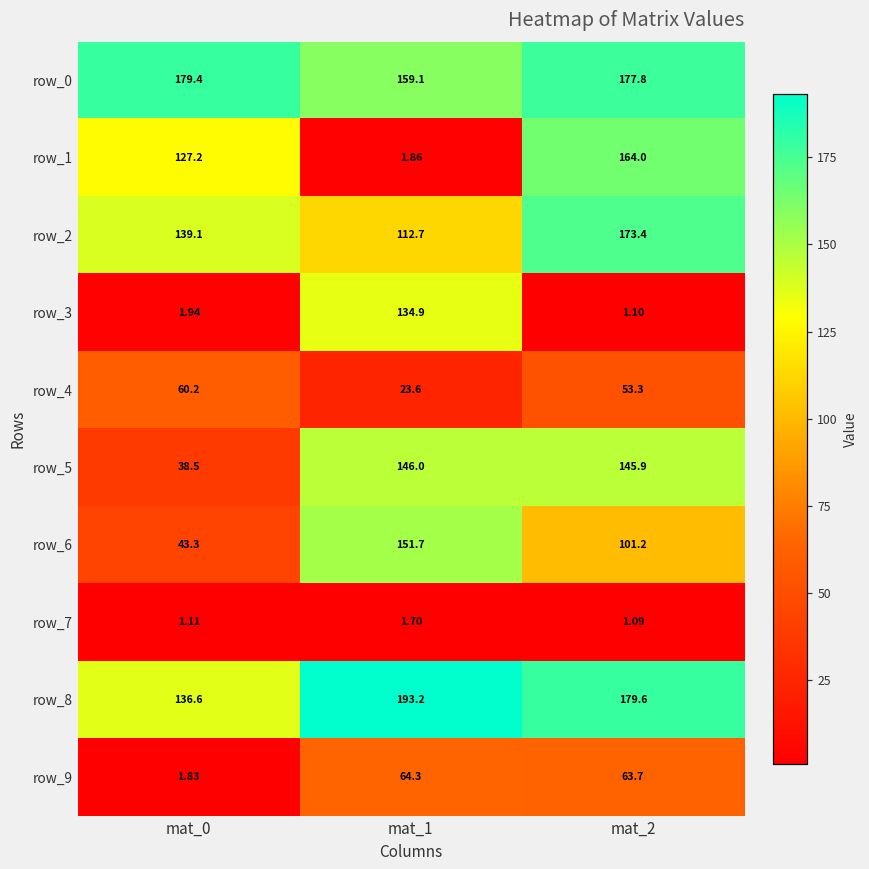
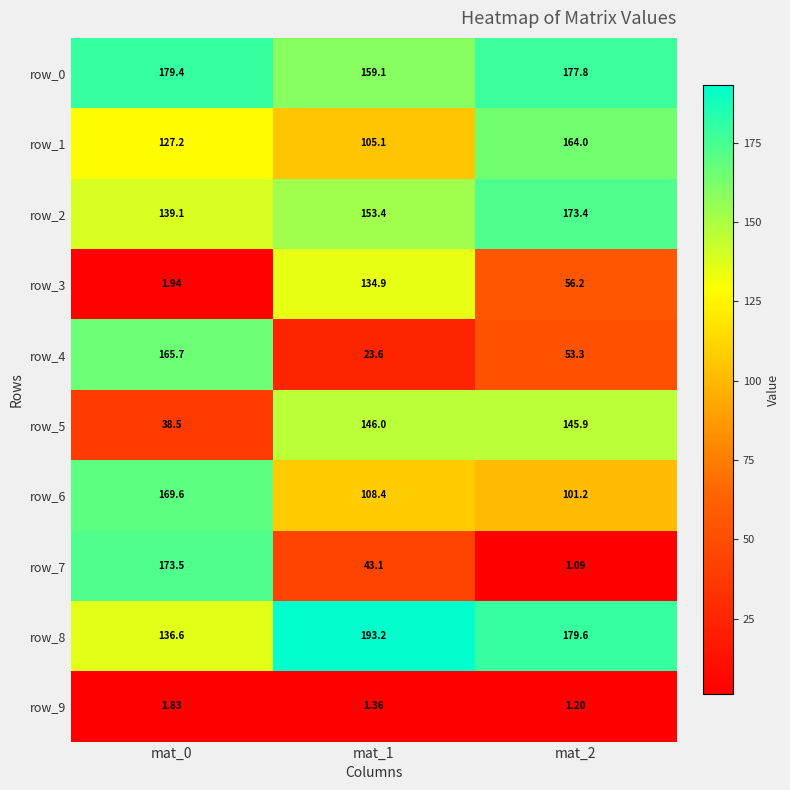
row_1, mat_1: 1.86 -> 105.1
row_2, mat_1: 112.7 -> 153.4
row_3, mat_2: 1.10 -> 56.2
row_4, mat_0: 60.2 -> 165.7
row_6, mat_0: 43.3 -> 169.6
row_6, mat_1: 151.7 -> 108.4
row_7, mat_0: 1.11 -> 173.5
row_7, mat_1: 1.70 -> 43.1
row_9, mat_1: 64.3 -> 1.36
row_9, mat_2: 63.7 -> 1.20
